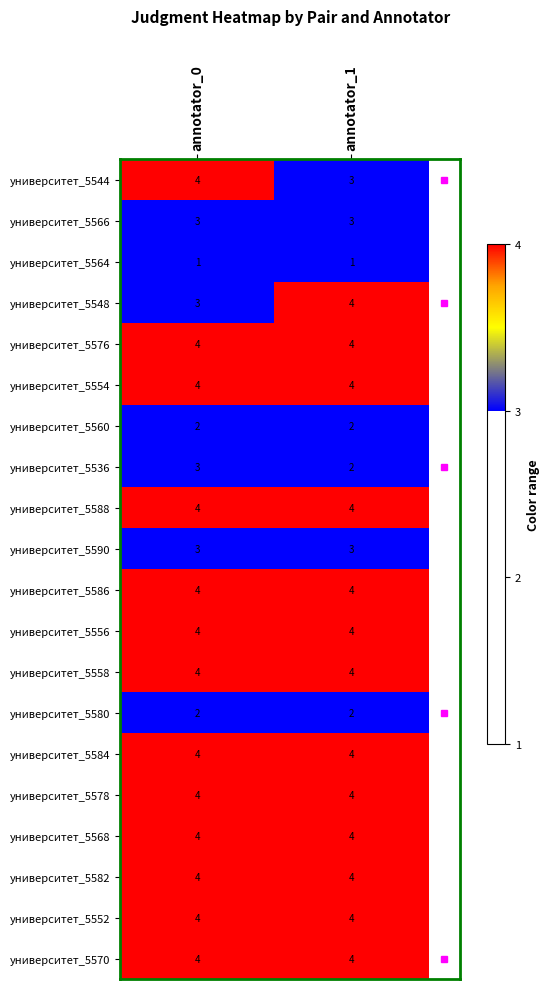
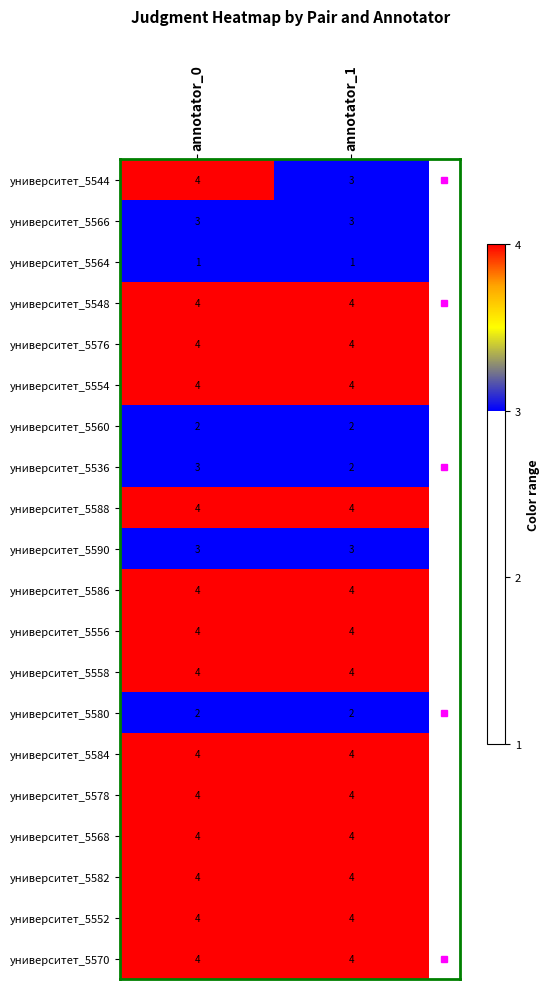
университет_5548, annotator_0: 3 -> 4
